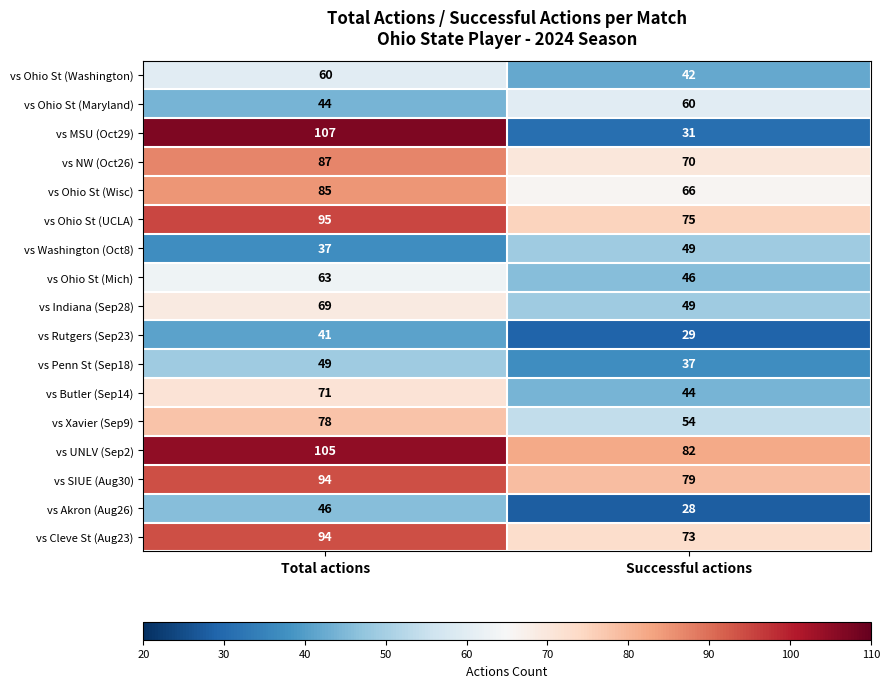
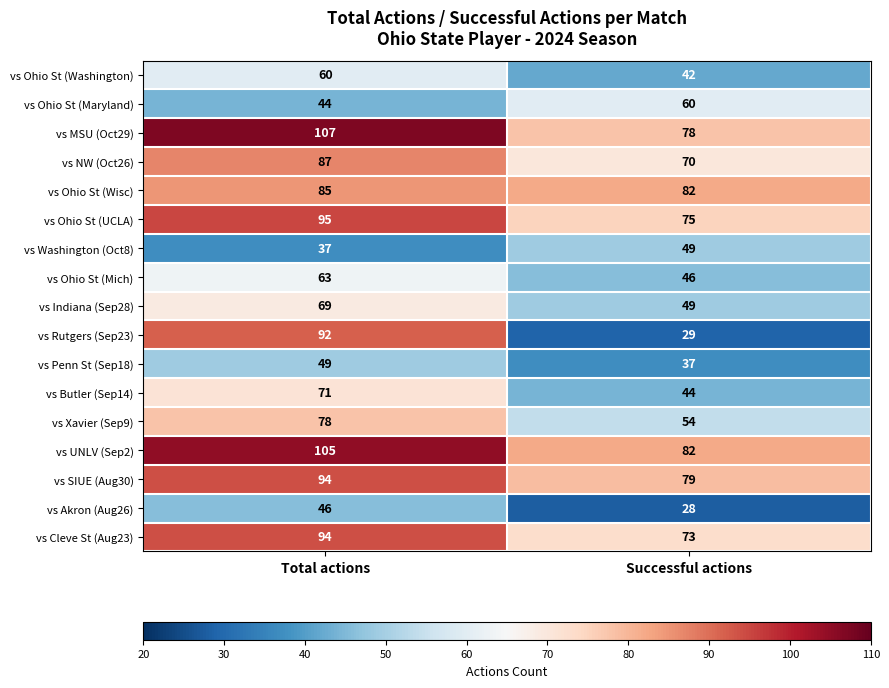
vs MSU (Oct29), Successful actions: 31 -> 78
vs Ohio St (Wisc), Successful actions: 66 -> 82
vs Rutgers (Sep23), Total actions: 41 -> 92
